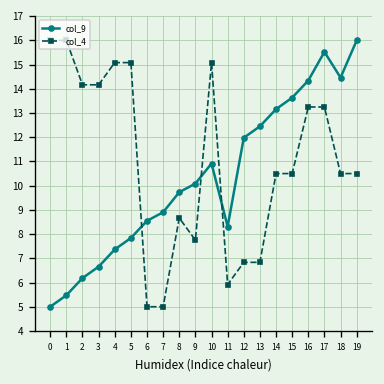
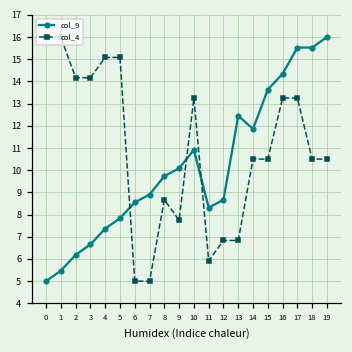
col_4, 10: 15.1 -> 13.3
col_9, 12: 12.0 -> 8.7
col_9, 14: 13.2 -> 11.9
col_9, 18: 14.5 -> 15.5
